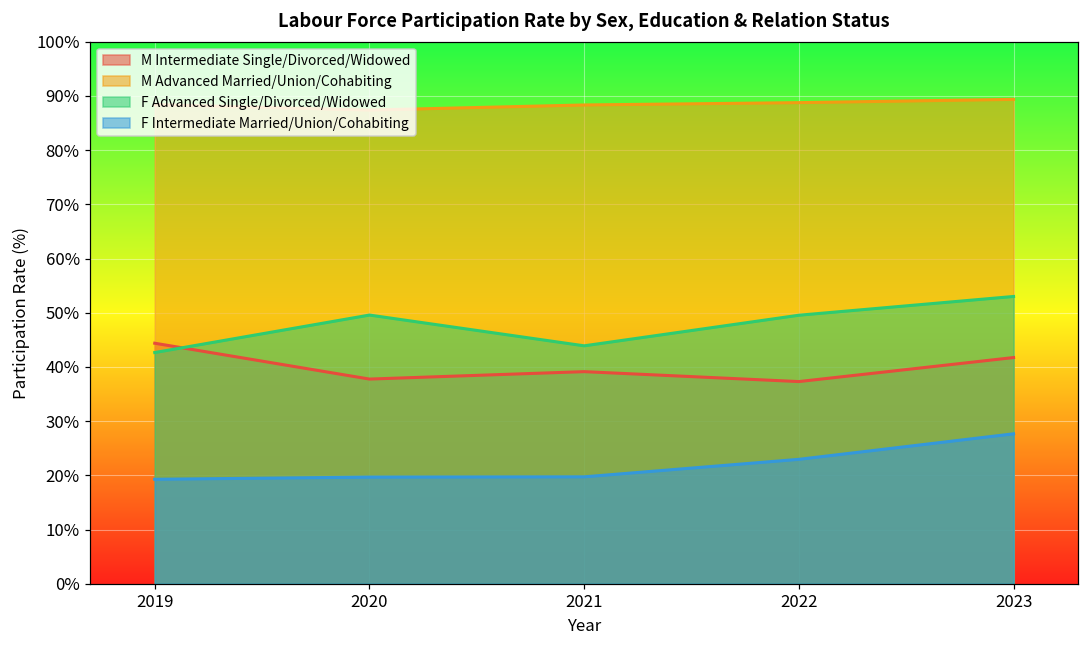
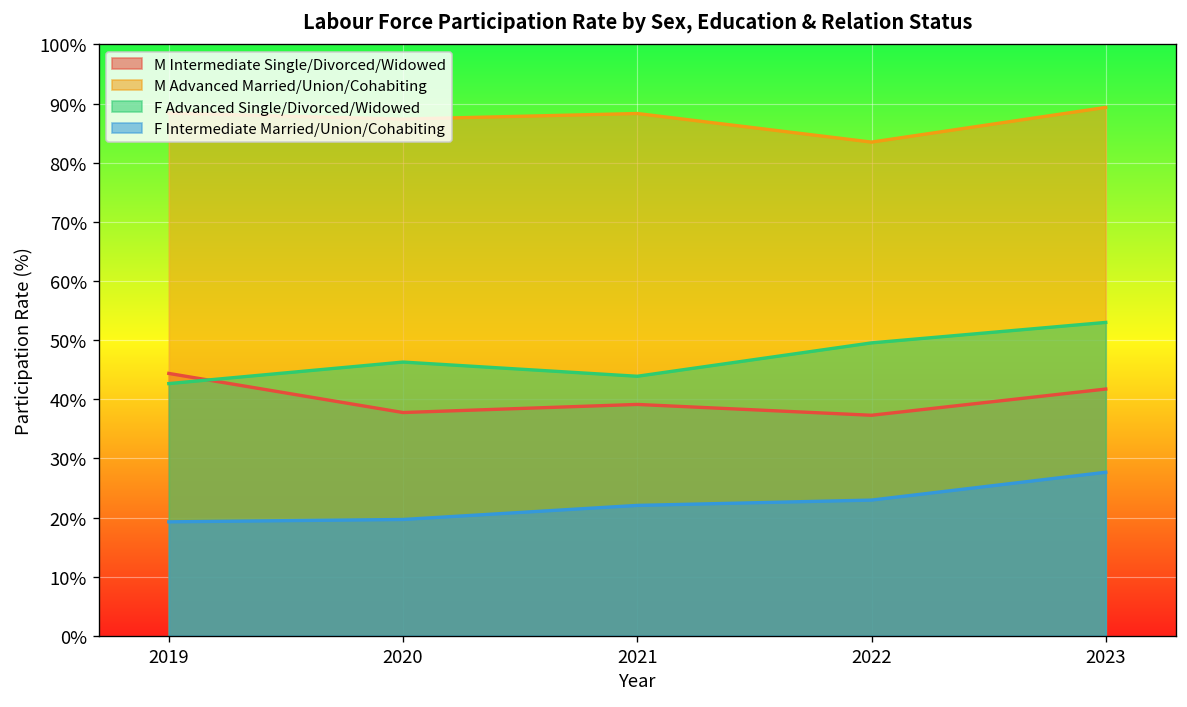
F Advanced Single/Divorced/Widowed, 2020: 50% -> 46%
F Intermediate Married/Union/Cohabiting, 2021: 20% -> 22%
M Advanced Married/Union/Cohabiting, 2022: 89% -> 83%
